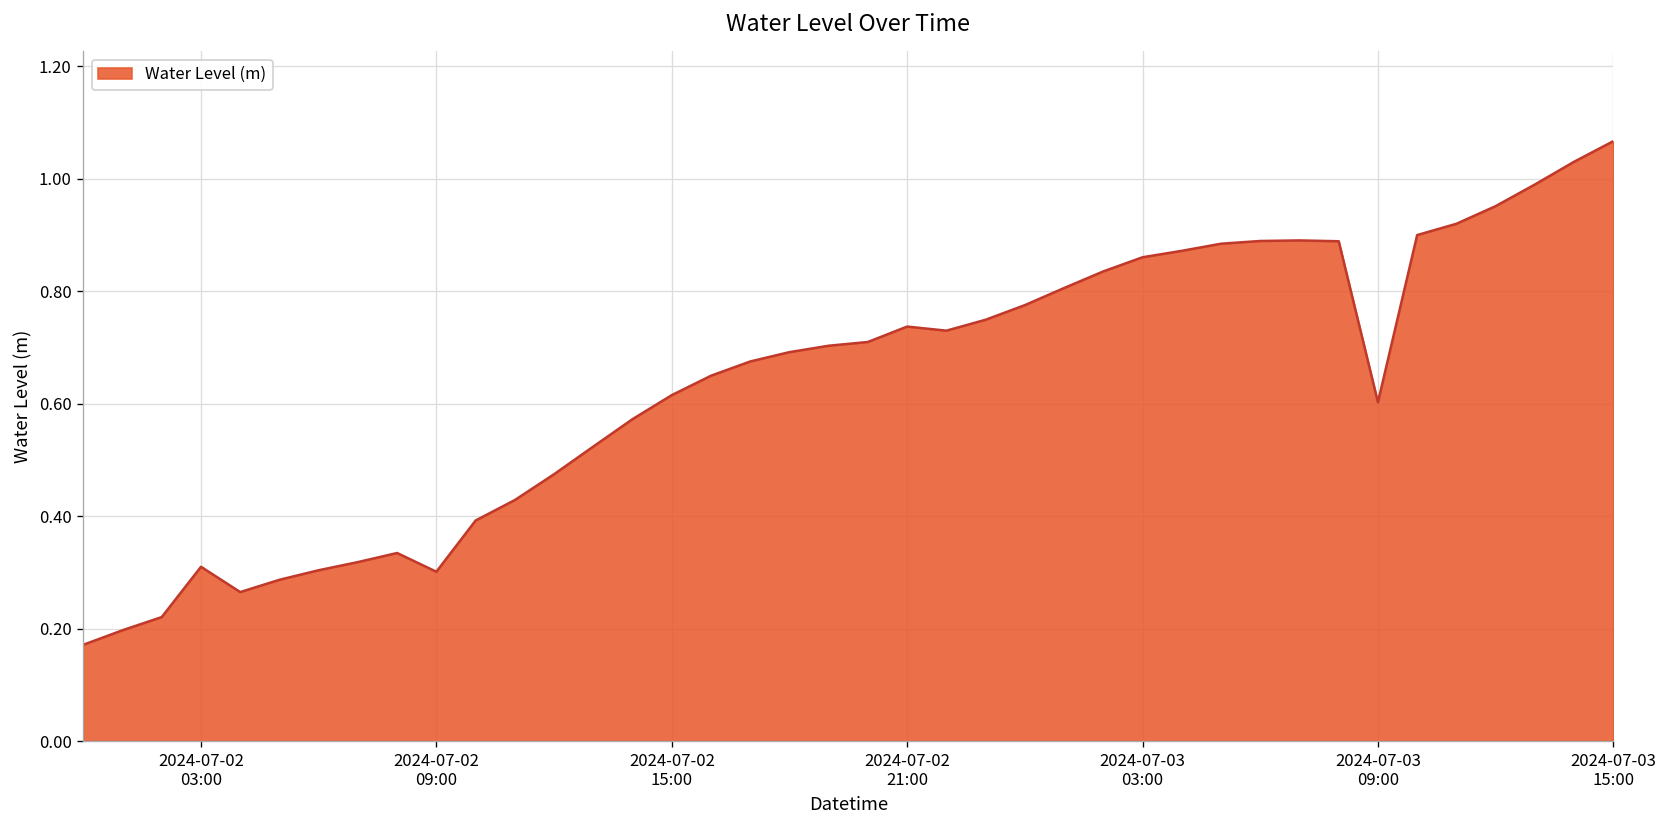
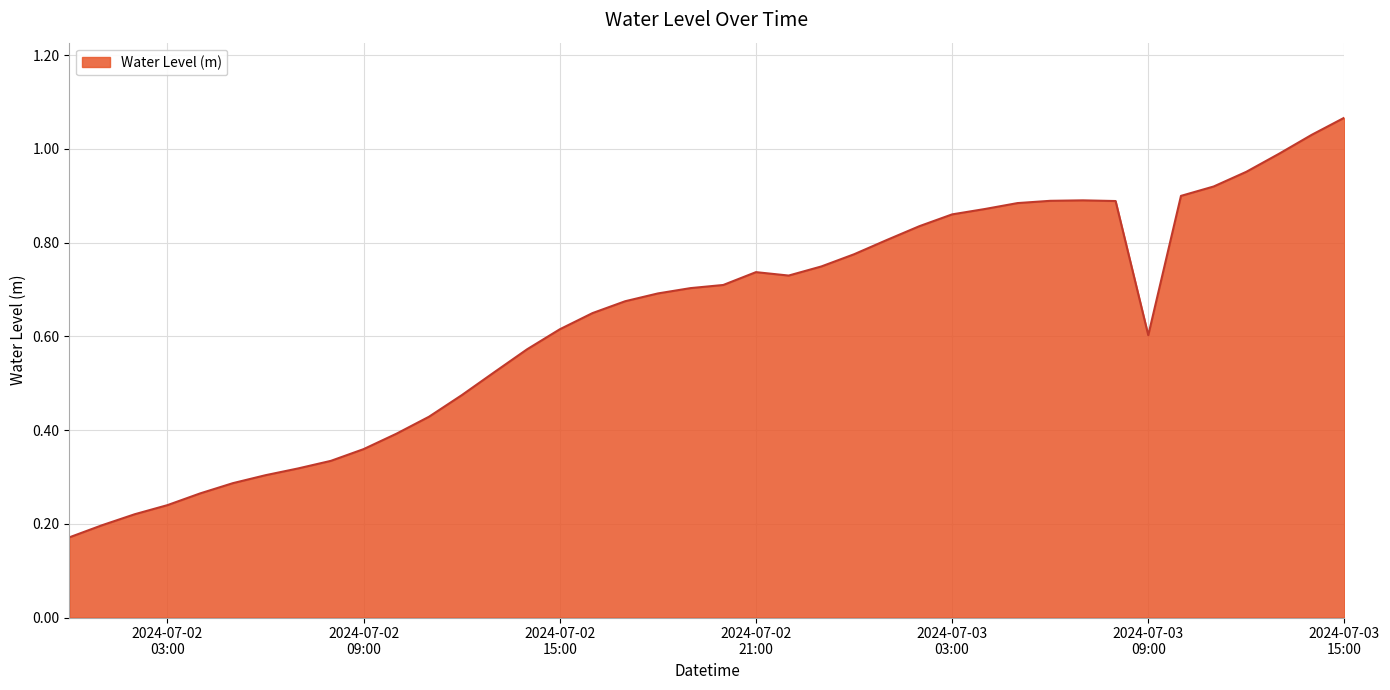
2024-07-02 03:00: 0.31 -> 0.24
2024-07-02 09:00: 0.30 -> 0.36
